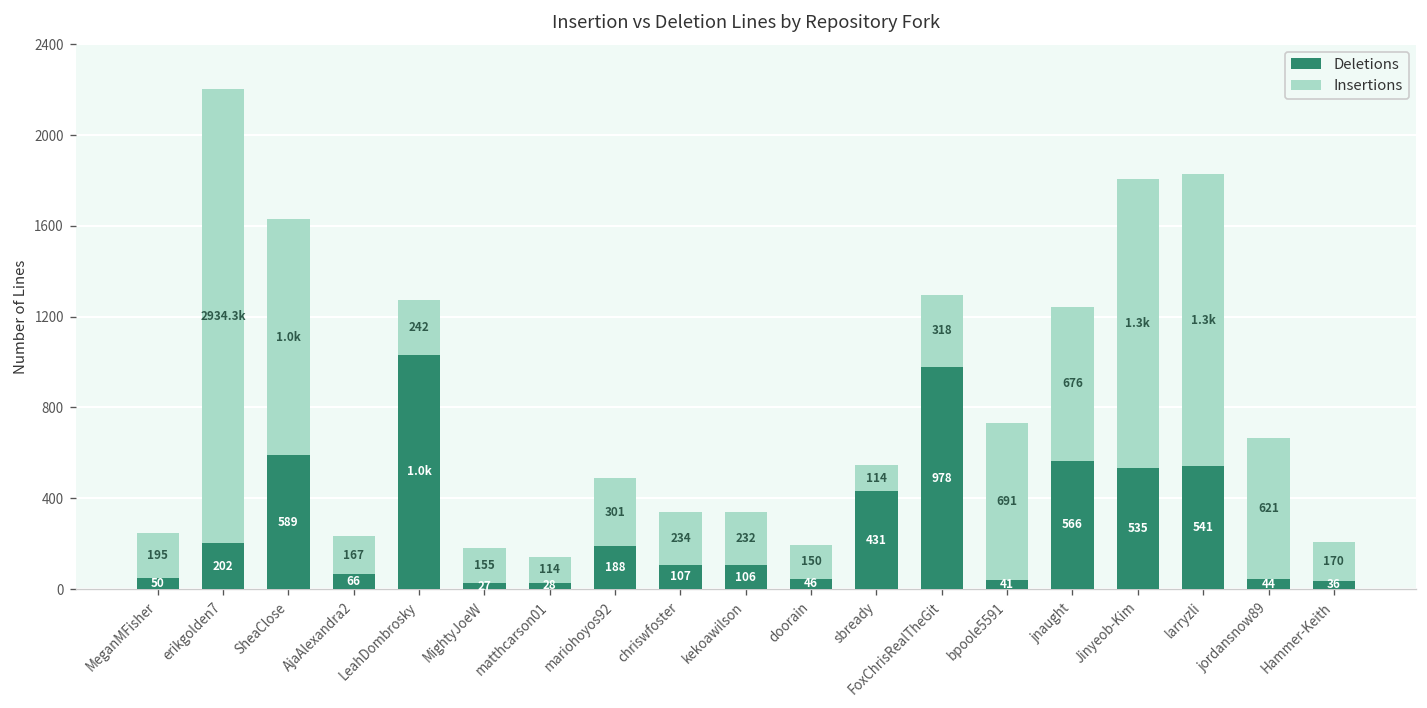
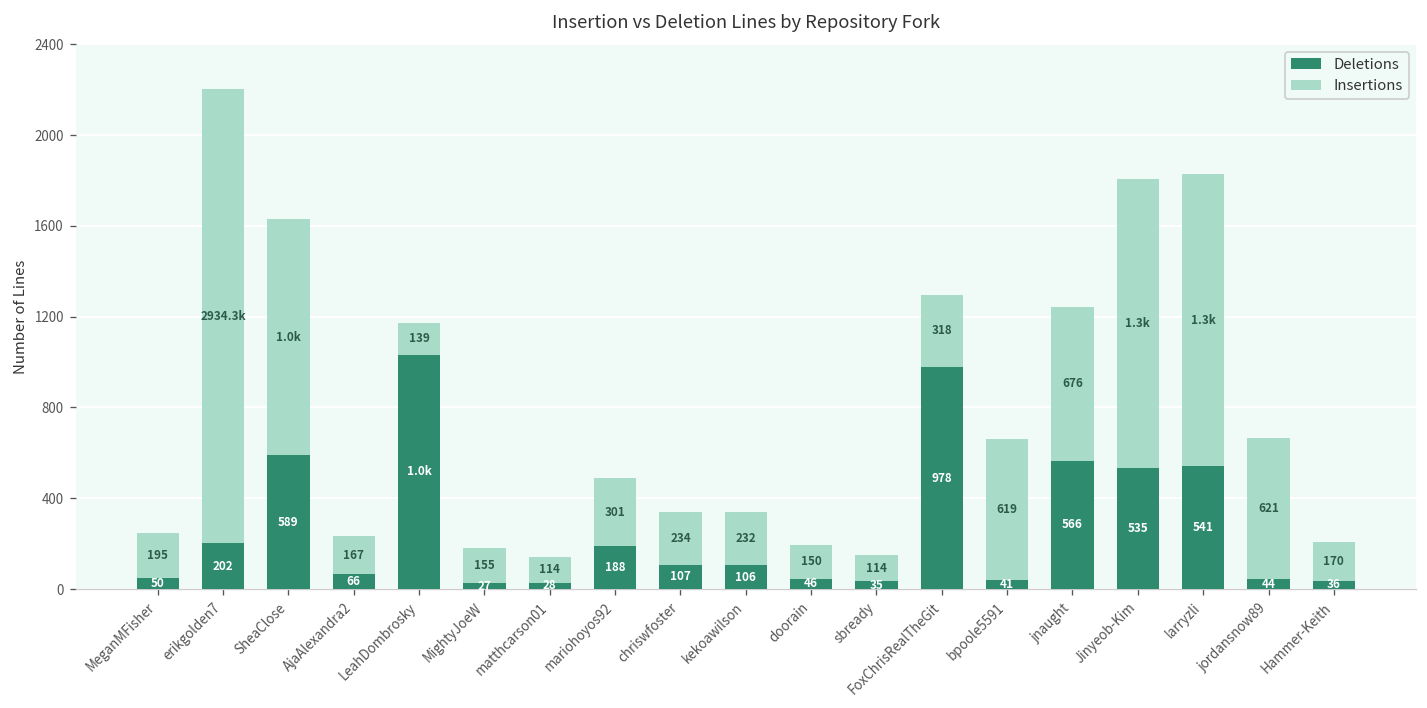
Insertions, LeahDombrosky: 242 -> 139
Deletions, sbready: 431 -> 35
Insertions, bpoole5591: 691 -> 619
